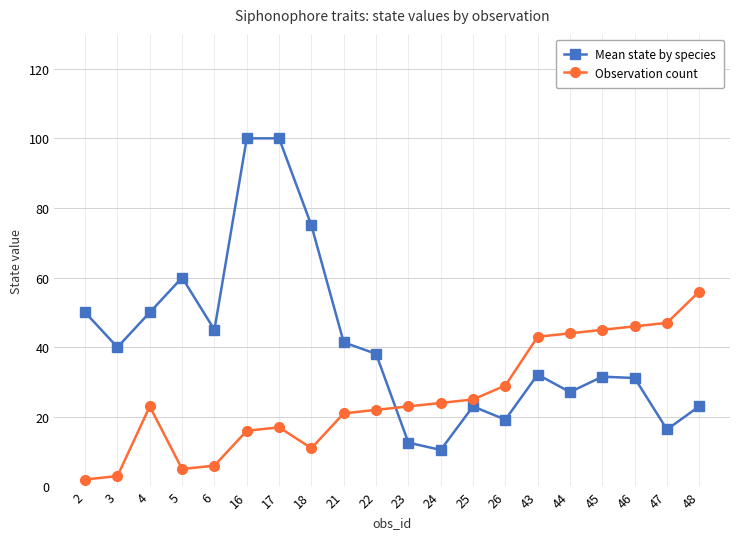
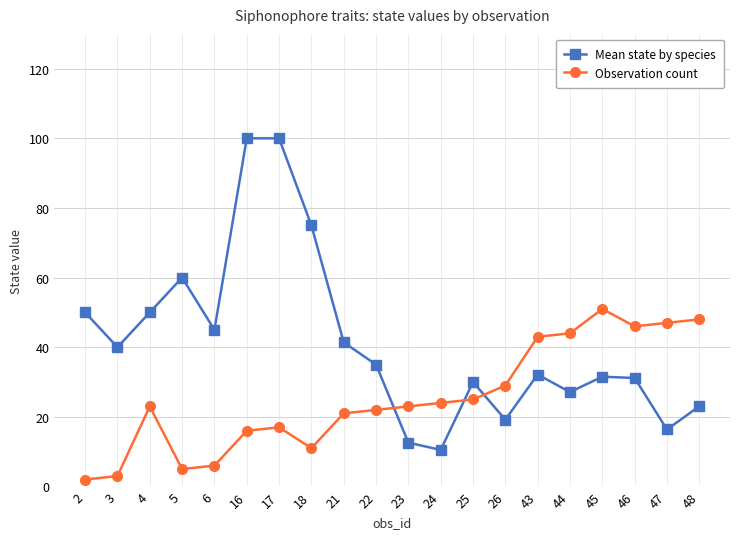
Mean state by species, 22: 38 -> 35
Mean state by species, 25: 23 -> 30
Observation count, 45: 45 -> 51
Observation count, 48: 56 -> 48
